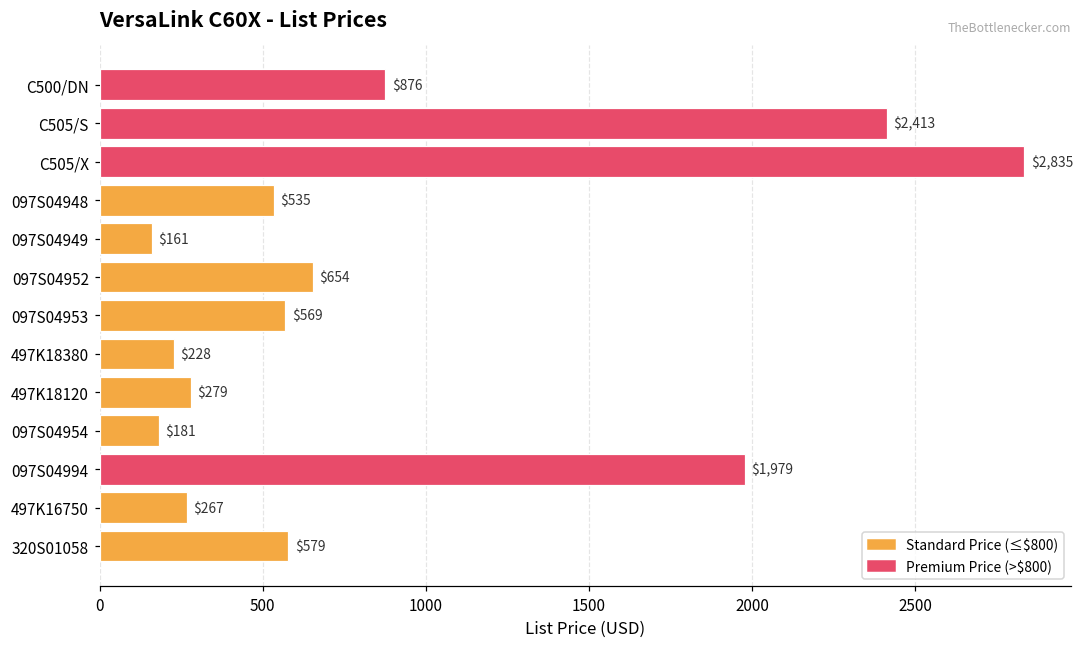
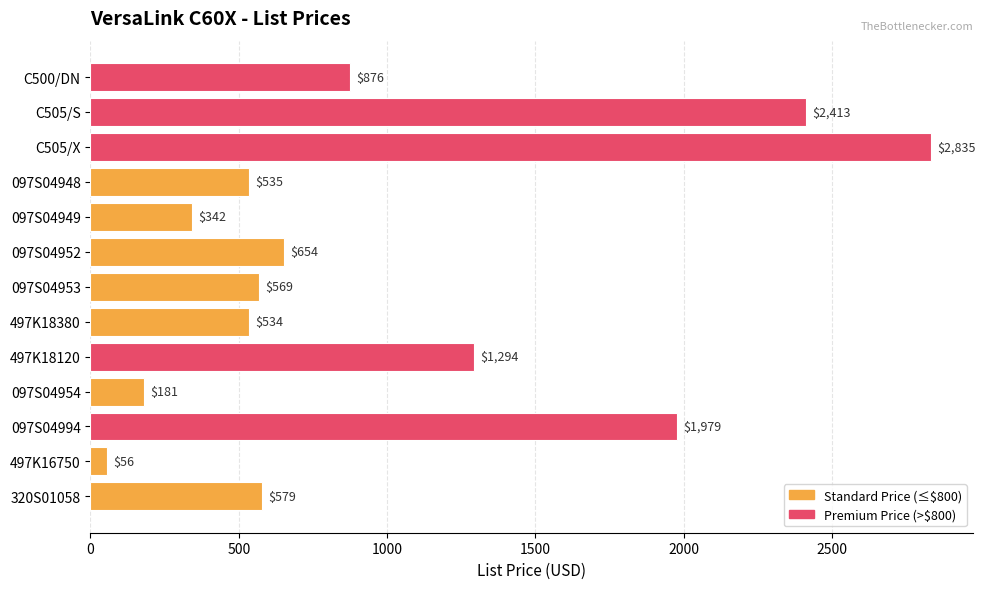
097S04949: $161 -> $342
497K18380: $228 -> $534
497K18120: $279 -> $1,294
497K16750: $267 -> $56
